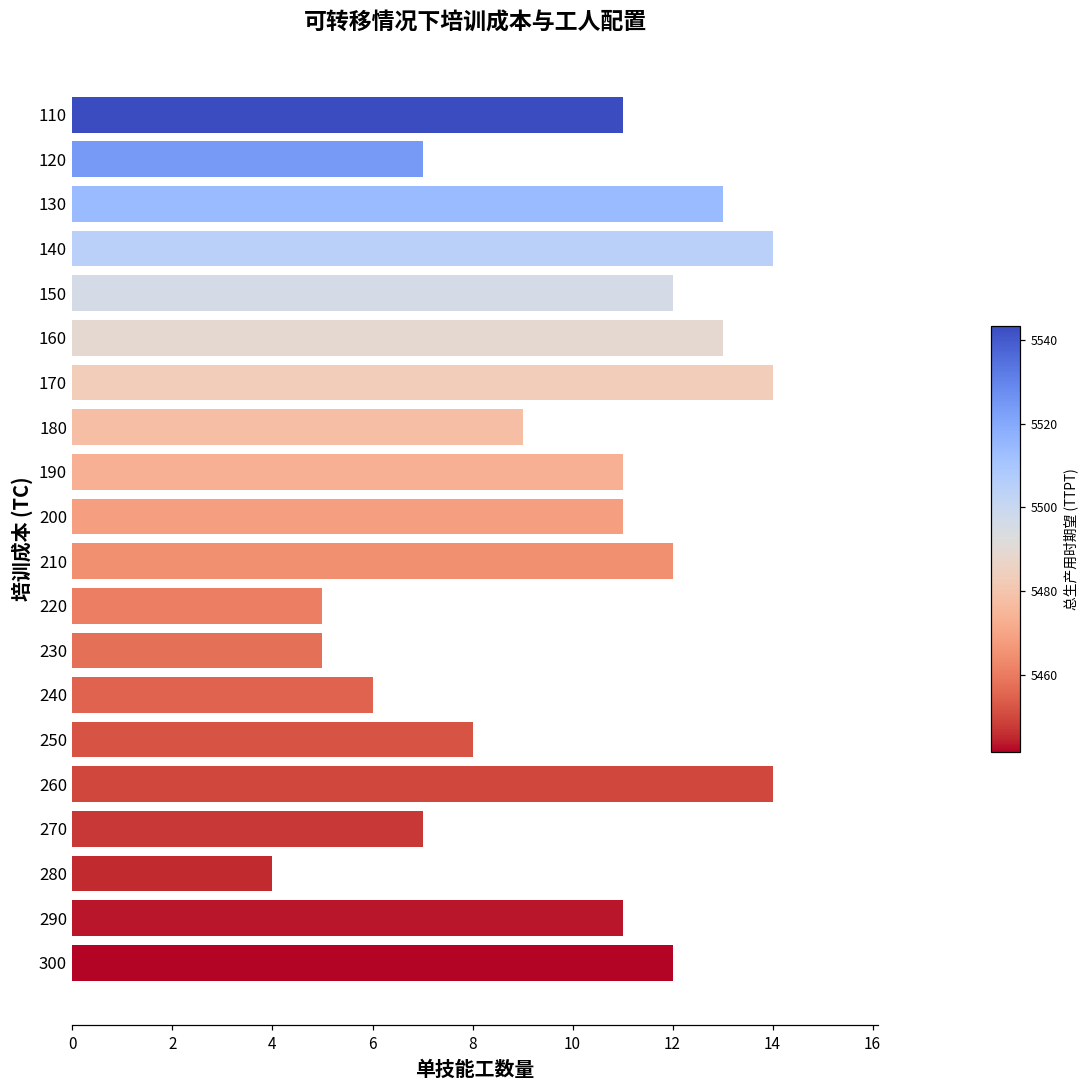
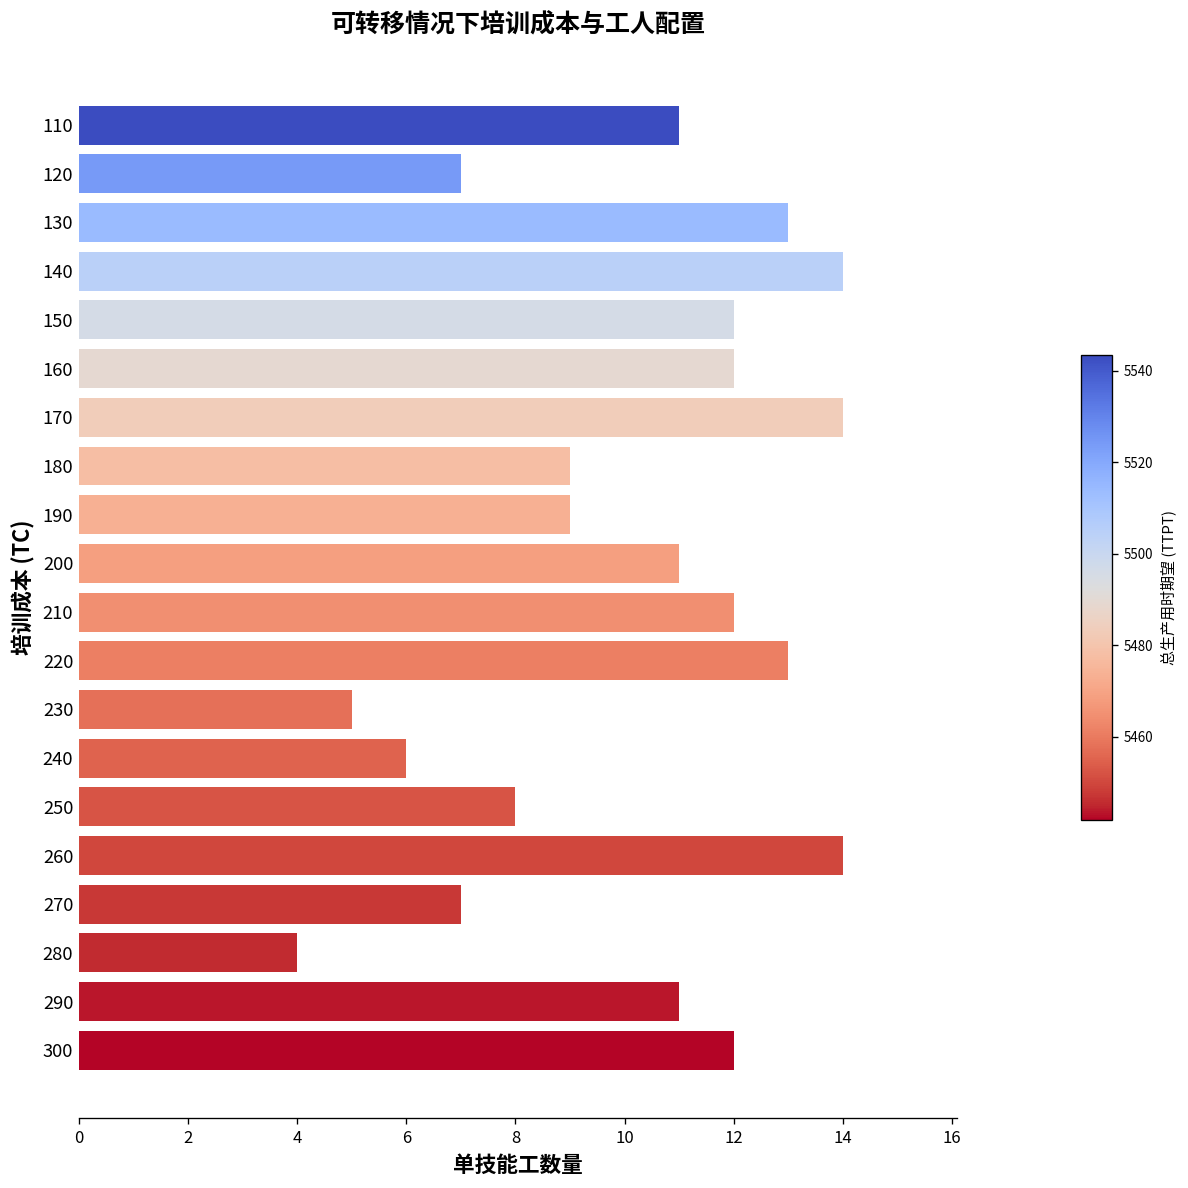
160: 13 -> 12
190: 11 -> 9
220: 5 -> 13
